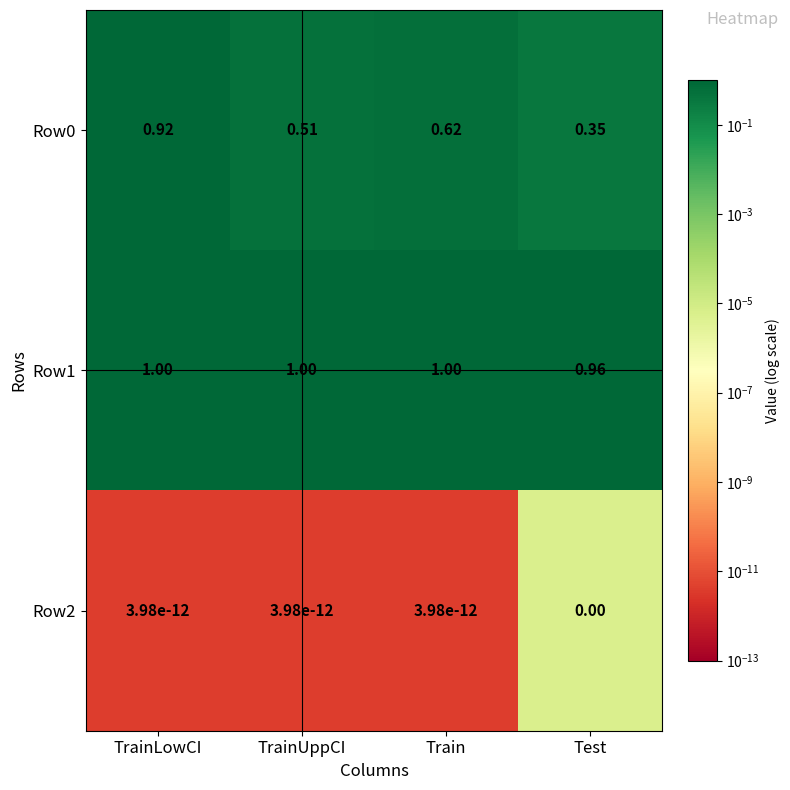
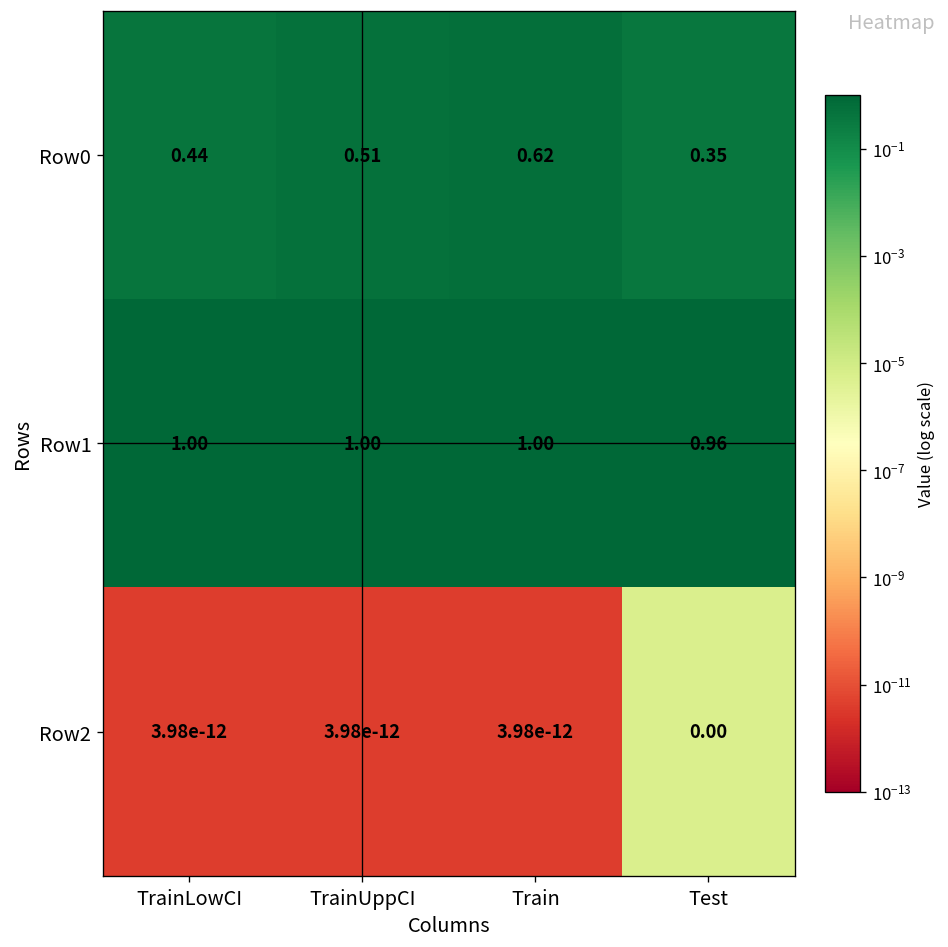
Row0, TrainLowCI: 0.92 -> 0.44
